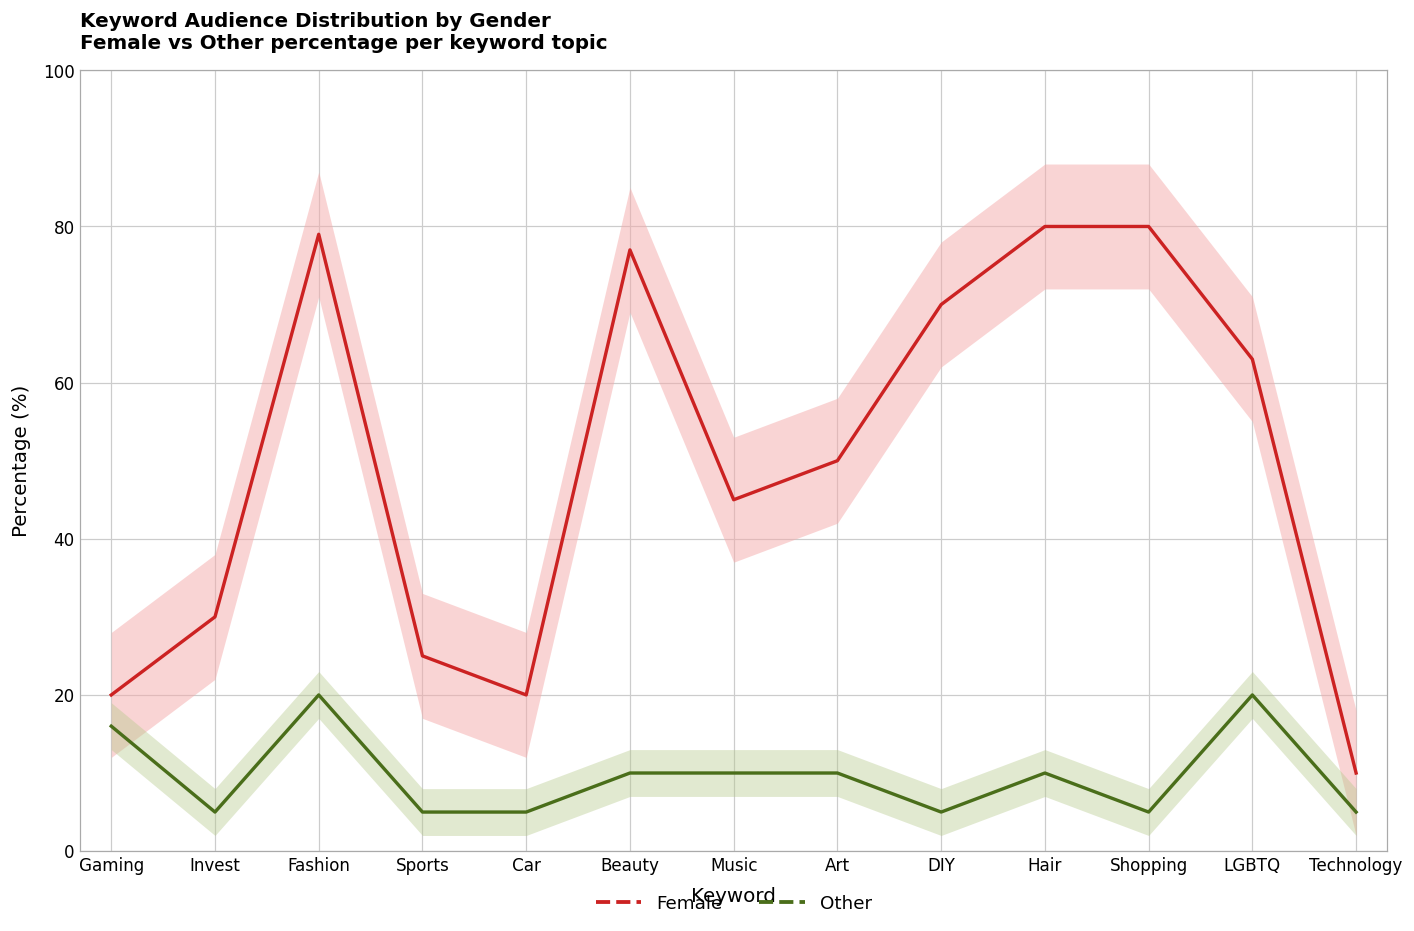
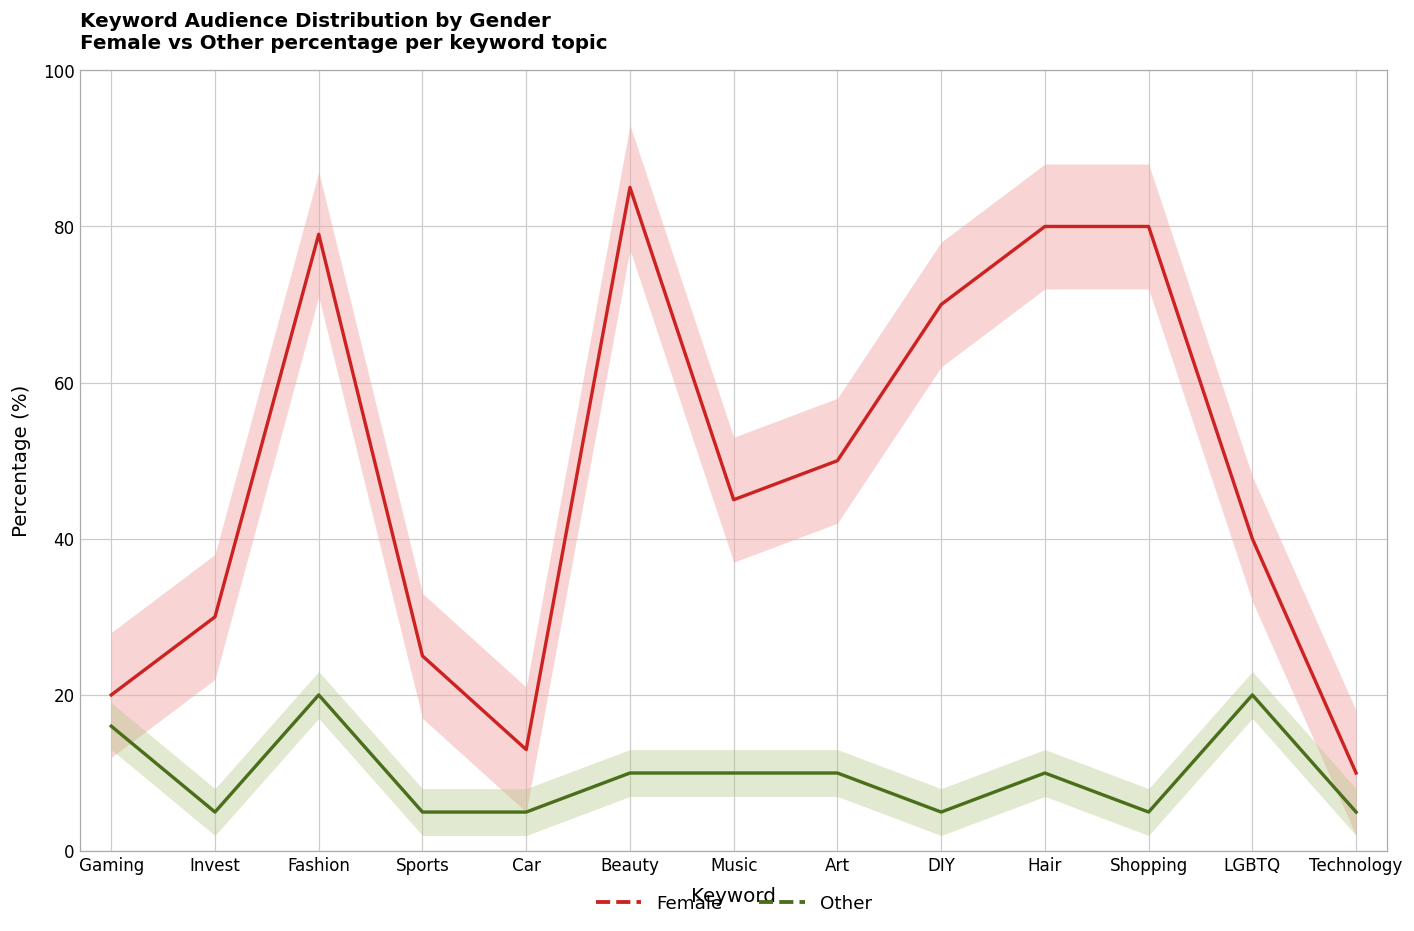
Female, Car: 20 -> 13
Female, Beauty: 77 -> 85
Female, LGBTQ: 63 -> 40
